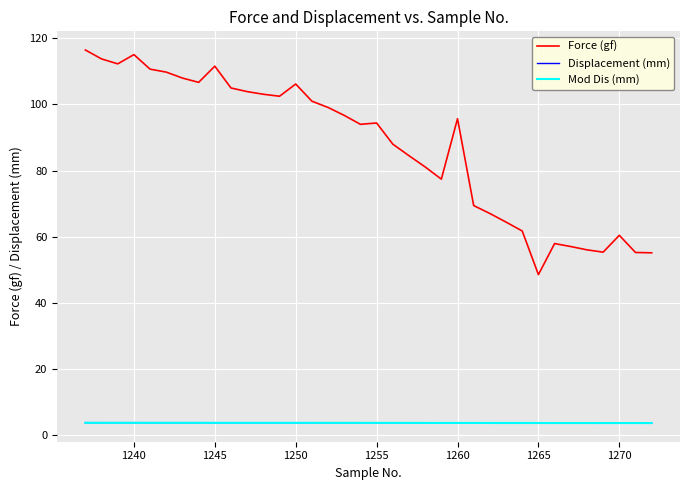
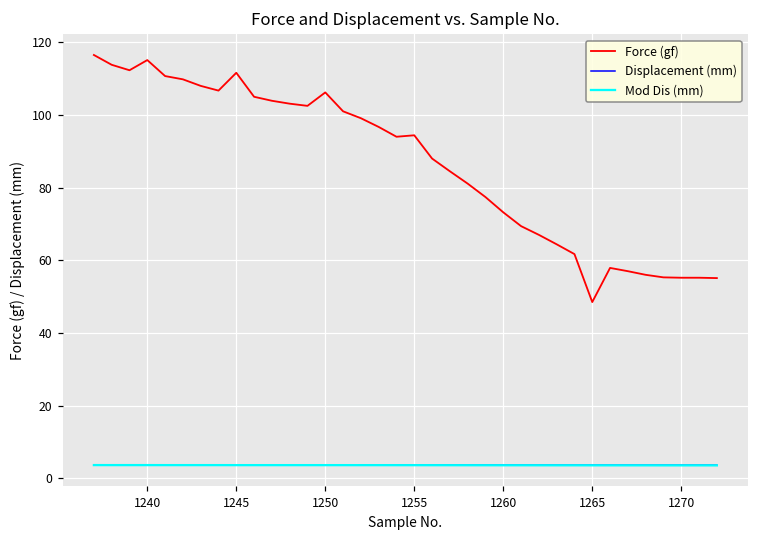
Force (gf), 1260: 96 -> 73
Force (gf), 1270: 60 -> 55
